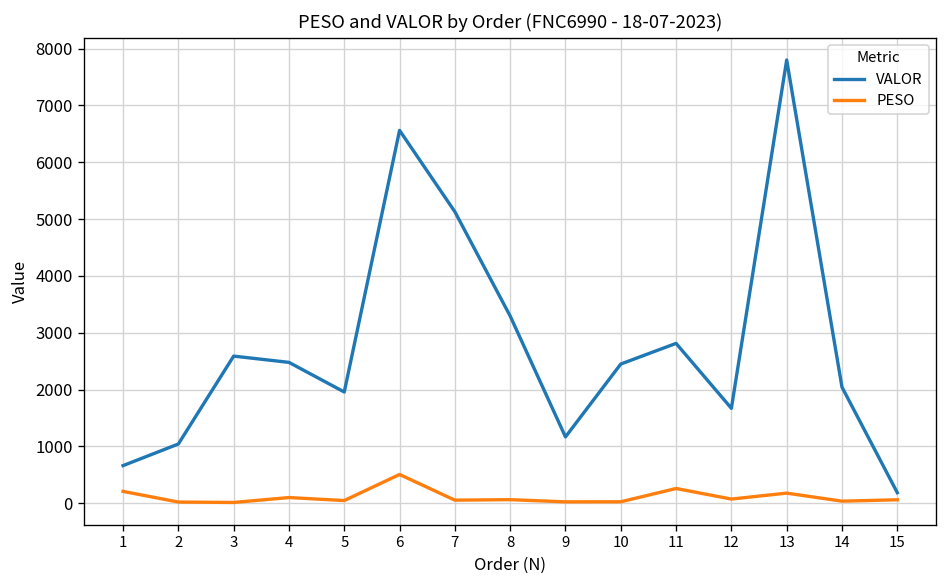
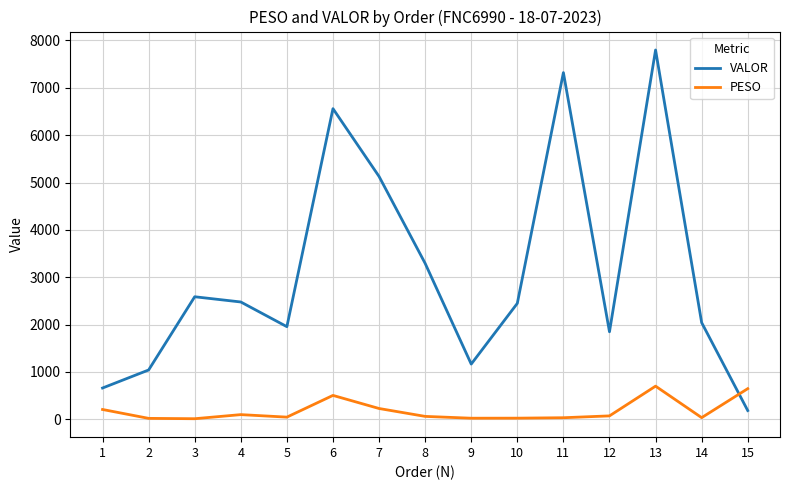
PESO, 7: 100 -> 200
VALOR, 11: 2800 -> 7300
PESO, 11: 300 -> 0
VALOR, 12: 1700 -> 1800
PESO, 13: 200 -> 700
PESO, 15: 100 -> 600
